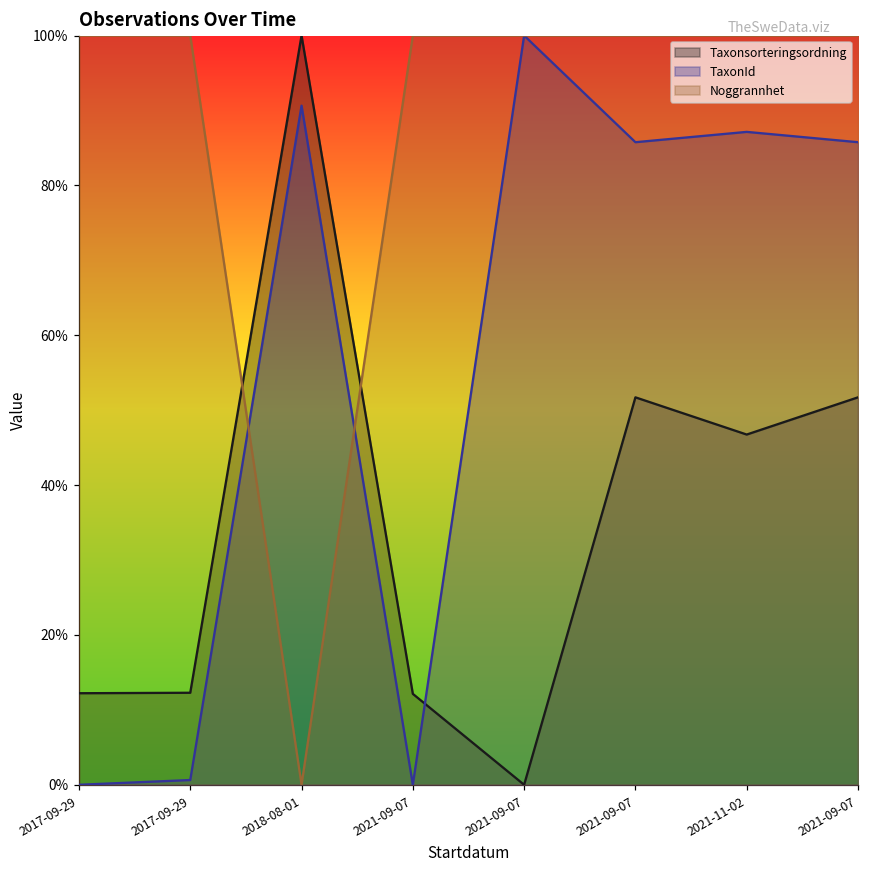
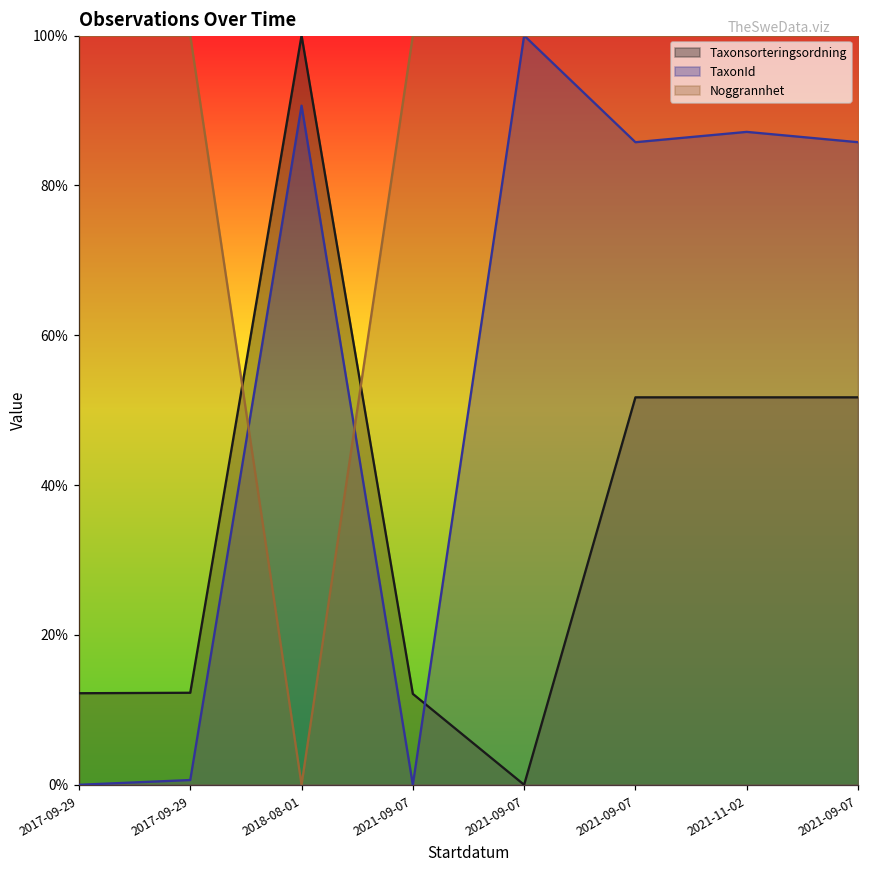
Taxonsorteringsordning, 2021-11-02: 47% -> 52%
